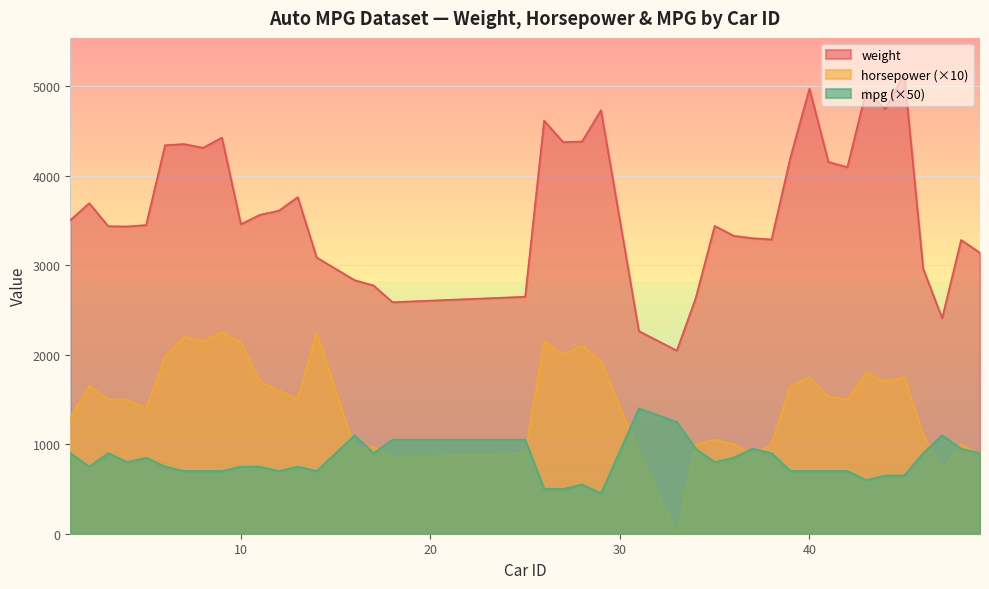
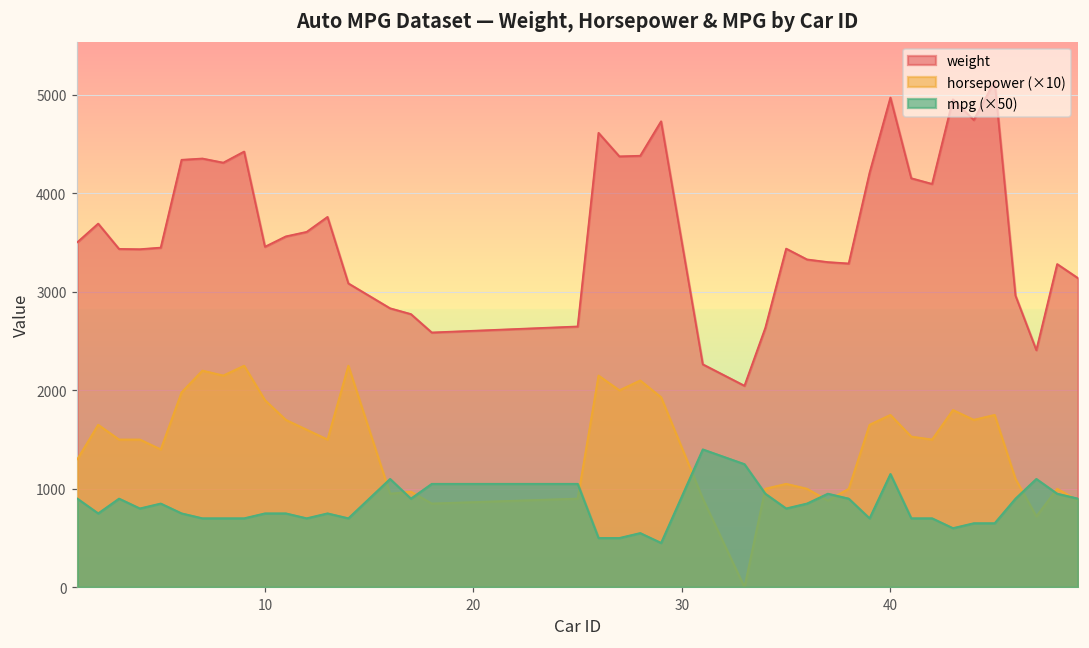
horsepower (×10), 10: 2100 -> 1900
mpg (×50), 40: 700 -> 1200
